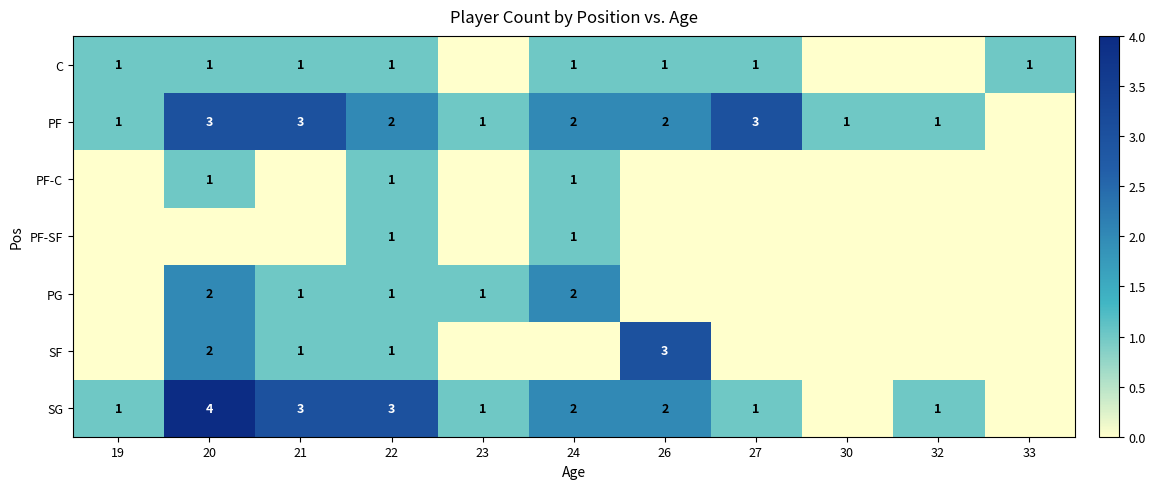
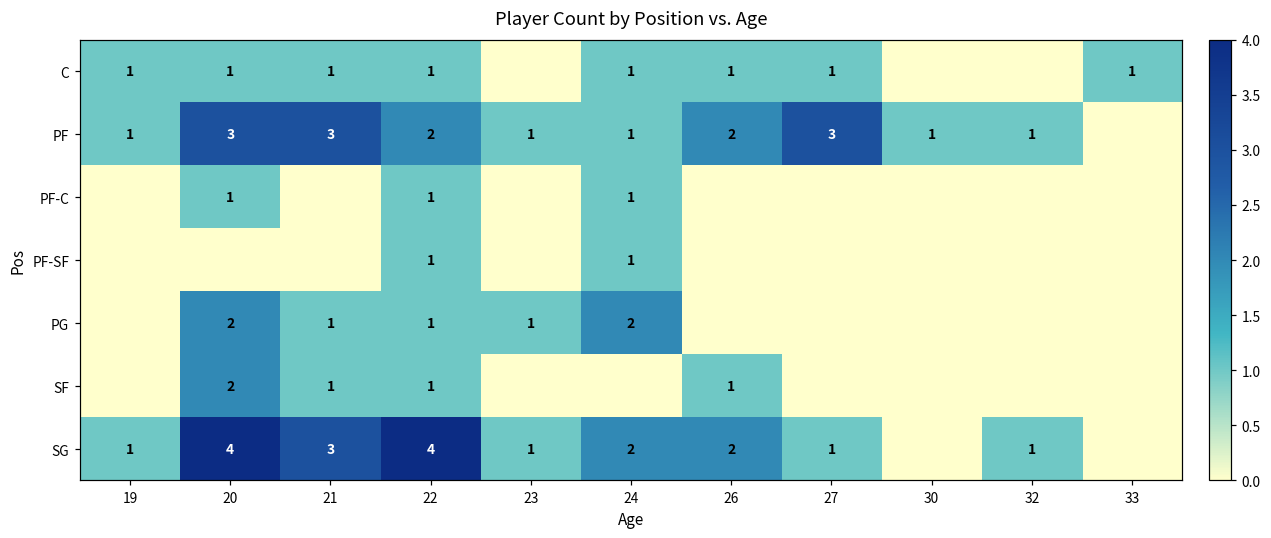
PF, 24: 2 -> 1
SF, 26: 3 -> 1
SG, 22: 3 -> 4
